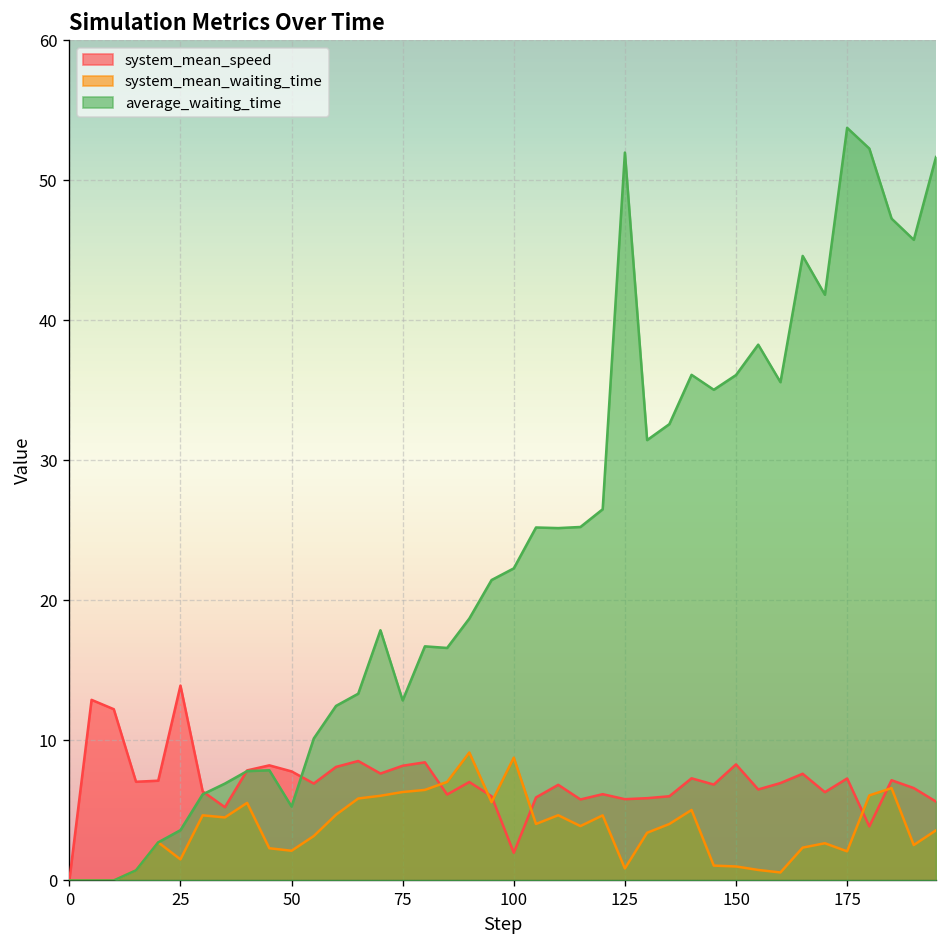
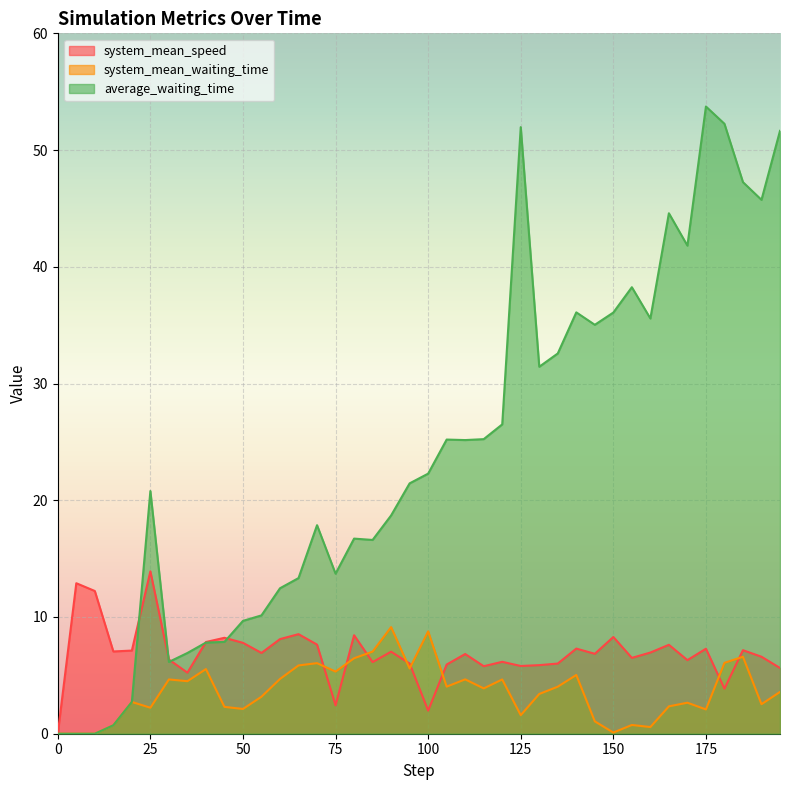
system_mean_waiting_time, 25: 1.5 -> 2.2
average_waiting_time, 25: 3.6 -> 20.8
average_waiting_time, 50: 5.3 -> 9.7
system_mean_speed, 75: 8.2 -> 2.4
system_mean_waiting_time, 75: 6.3 -> 5.3
average_waiting_time, 75: 12.9 -> 13.7
system_mean_waiting_time, 125: 0.9 -> 1.6
system_mean_waiting_time, 150: 1.0 -> 0.1
